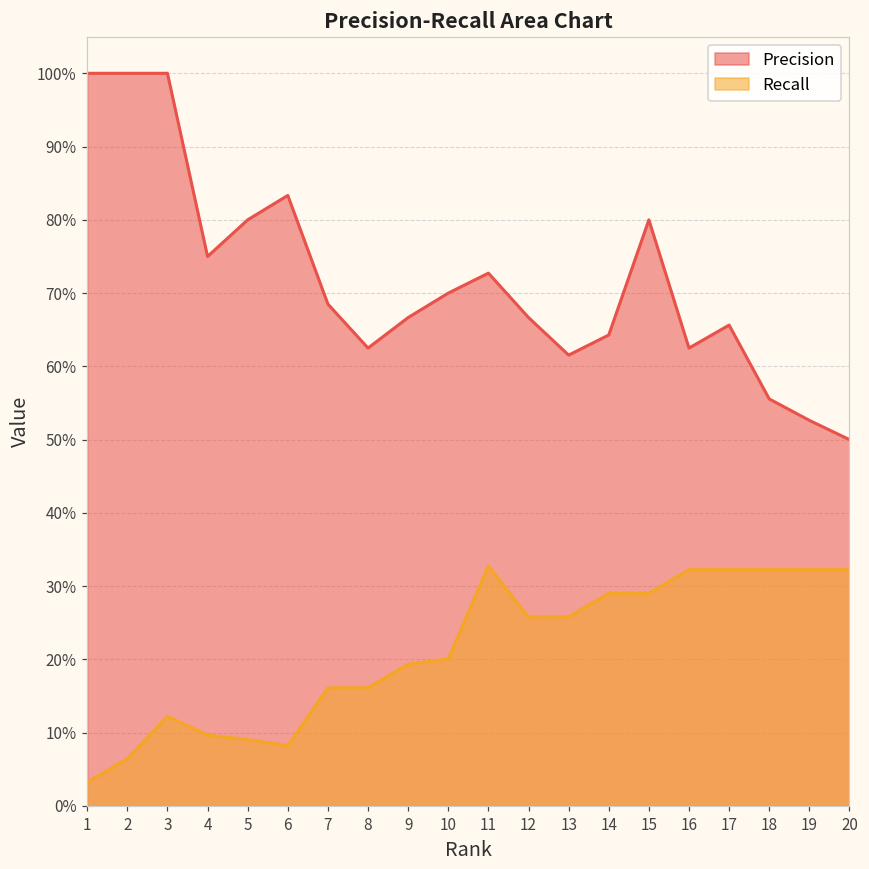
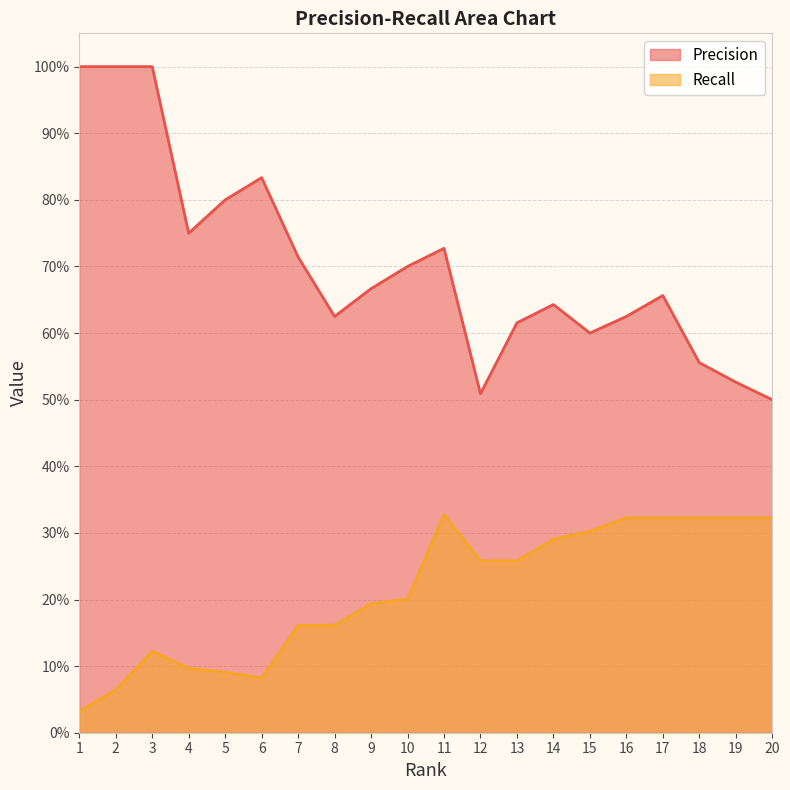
Precision, 7: 68% -> 71%
Precision, 12: 67% -> 51%
Precision, 15: 80% -> 60%
Recall, 15: 29% -> 30%
